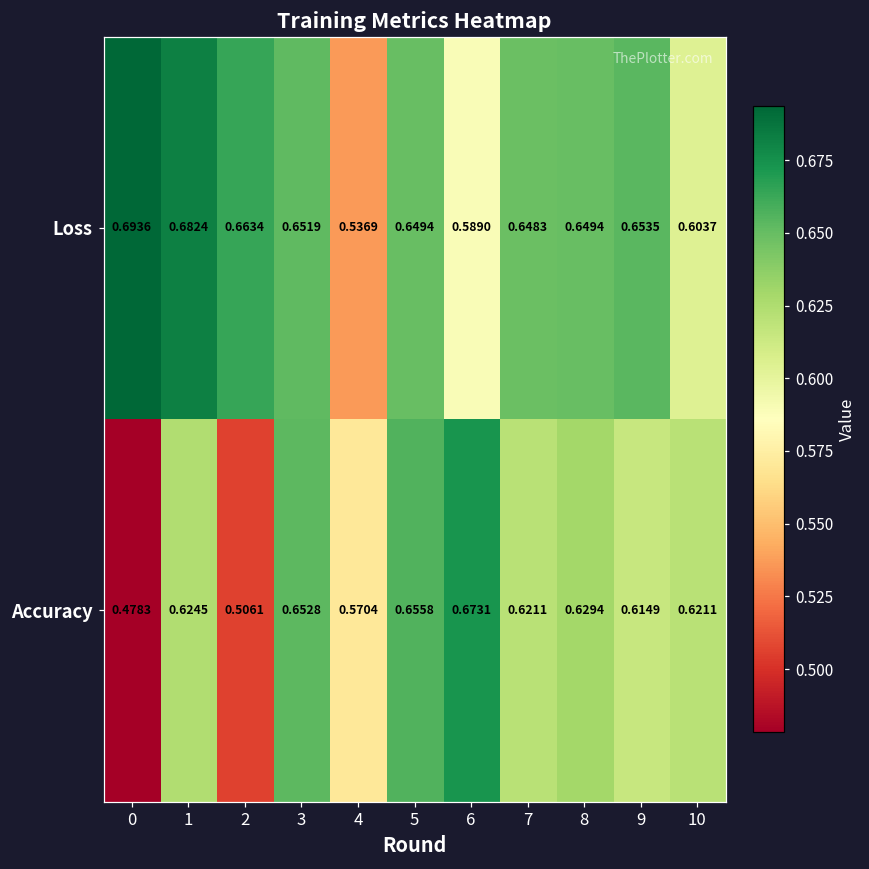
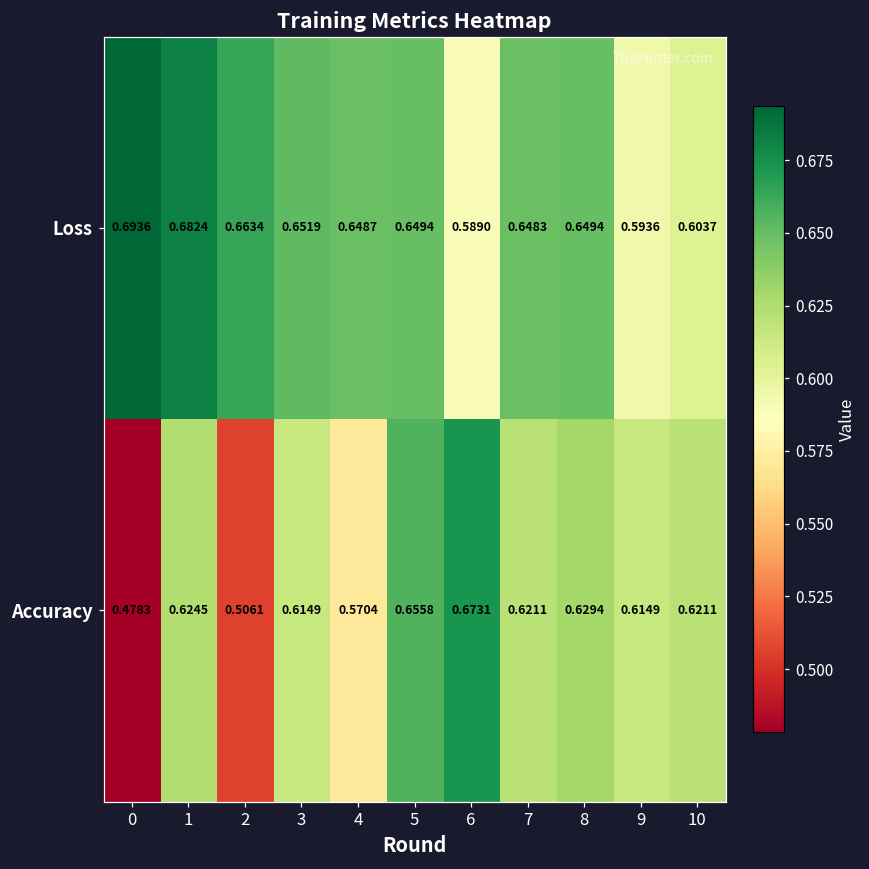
Loss, 4: 0.5369 -> 0.6487
Loss, 9: 0.6535 -> 0.5936
Accuracy, 3: 0.6528 -> 0.6149
